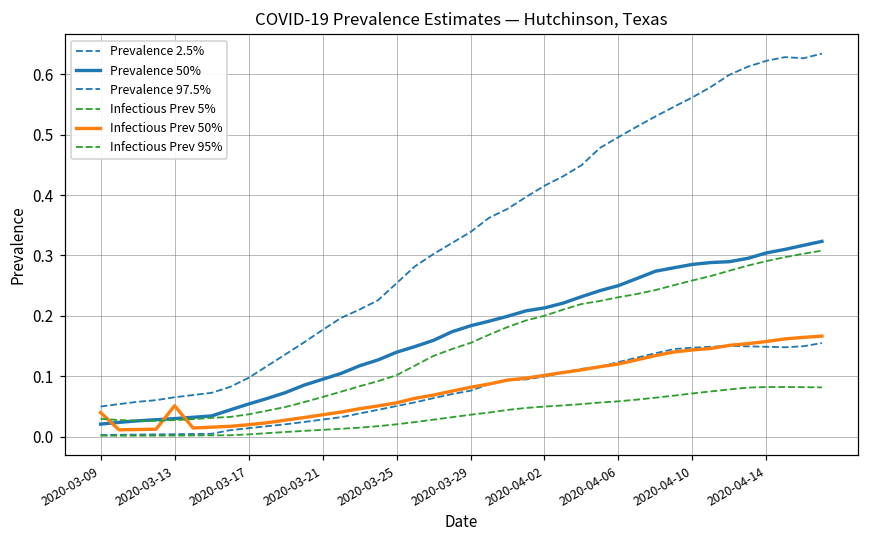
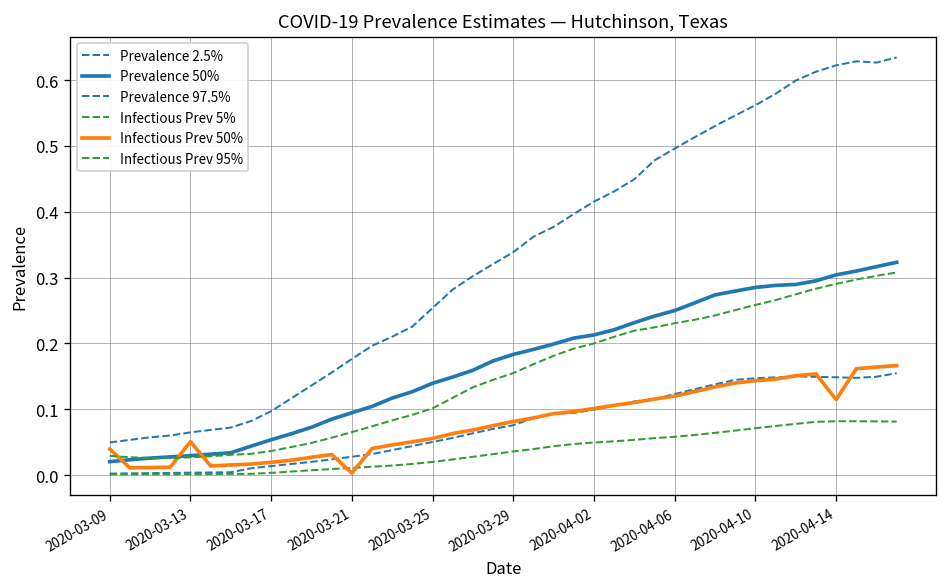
Infectious Prev 50%, 2020-03-21: 0.04 -> 0.00
Infectious Prev 50%, 2020-04-14: 0.16 -> 0.11
